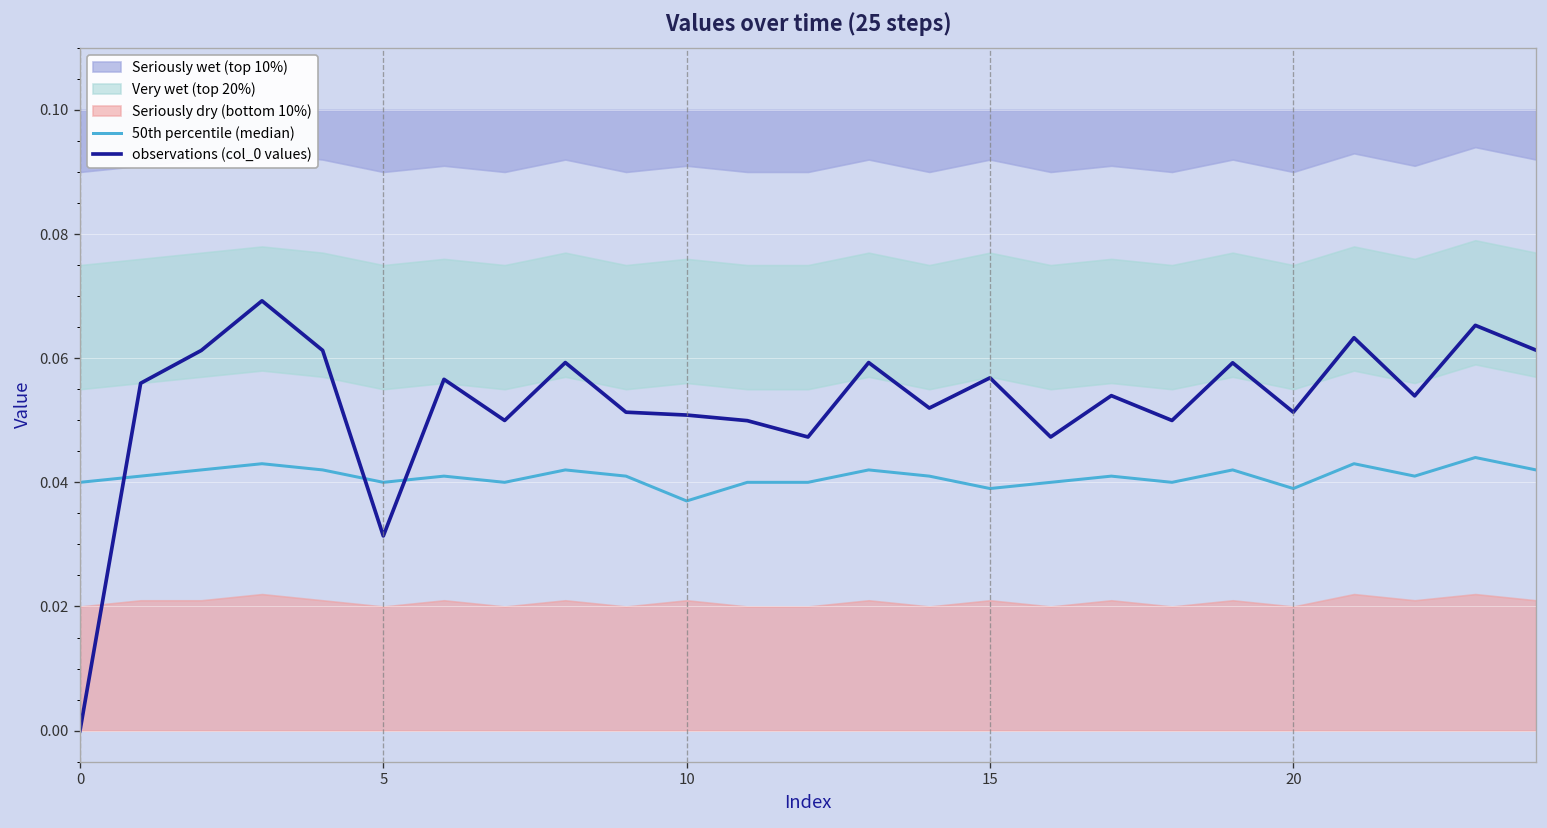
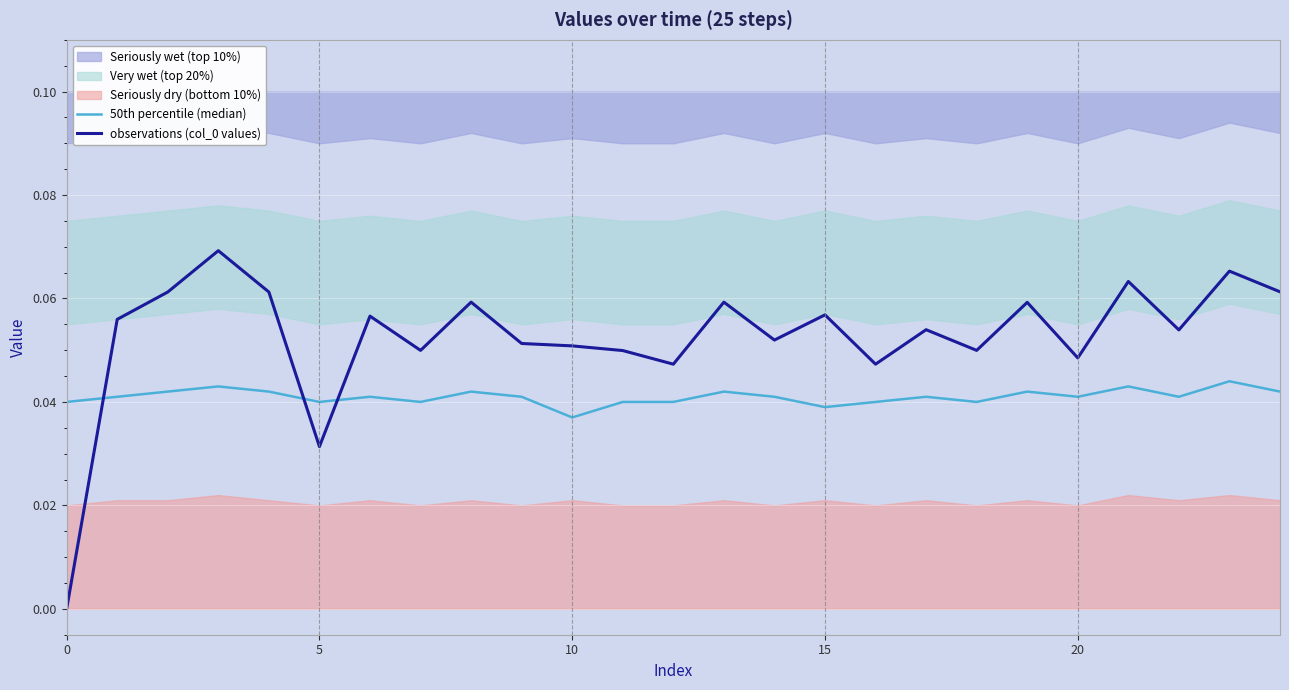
50th percentile (median), 20: 0.039 -> 0.041
observations (col_0 values), 20: 0.051 -> 0.049
